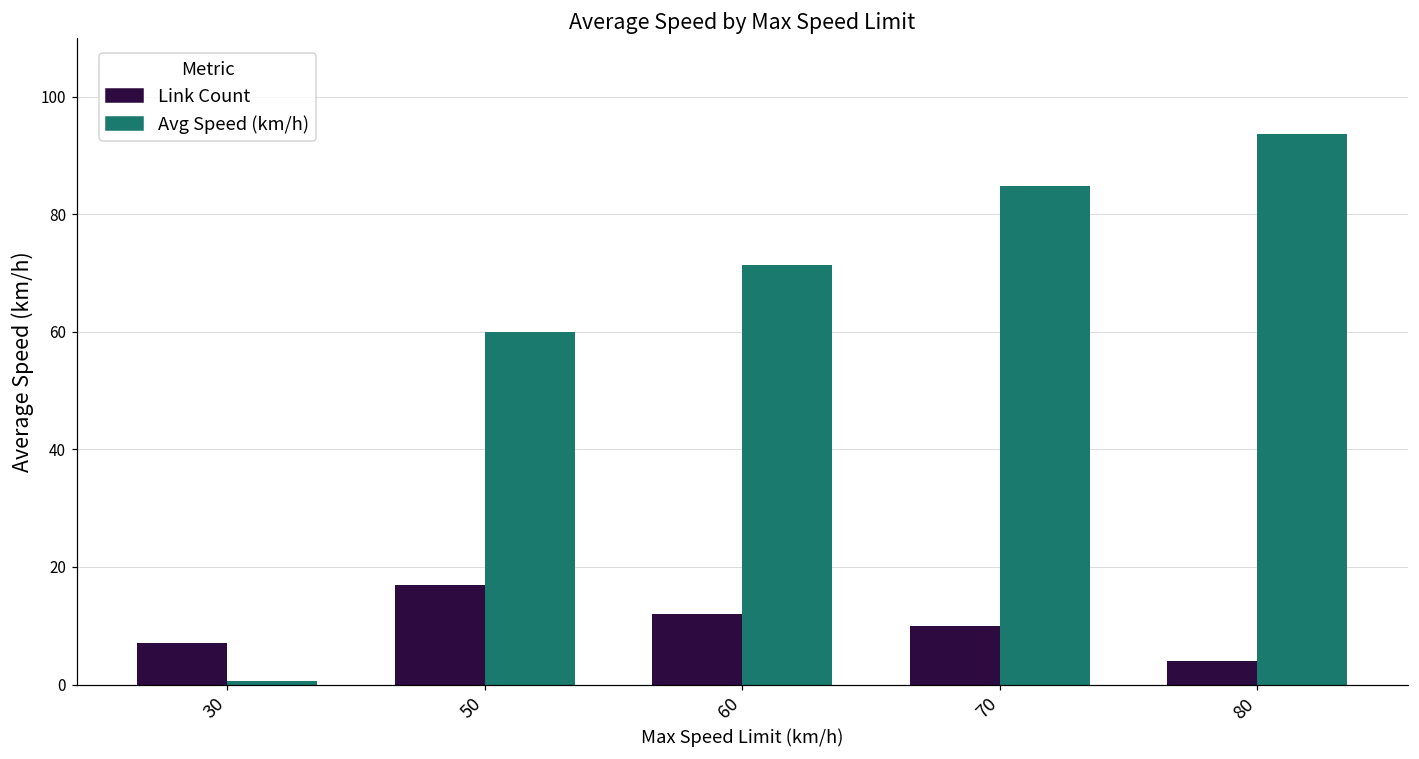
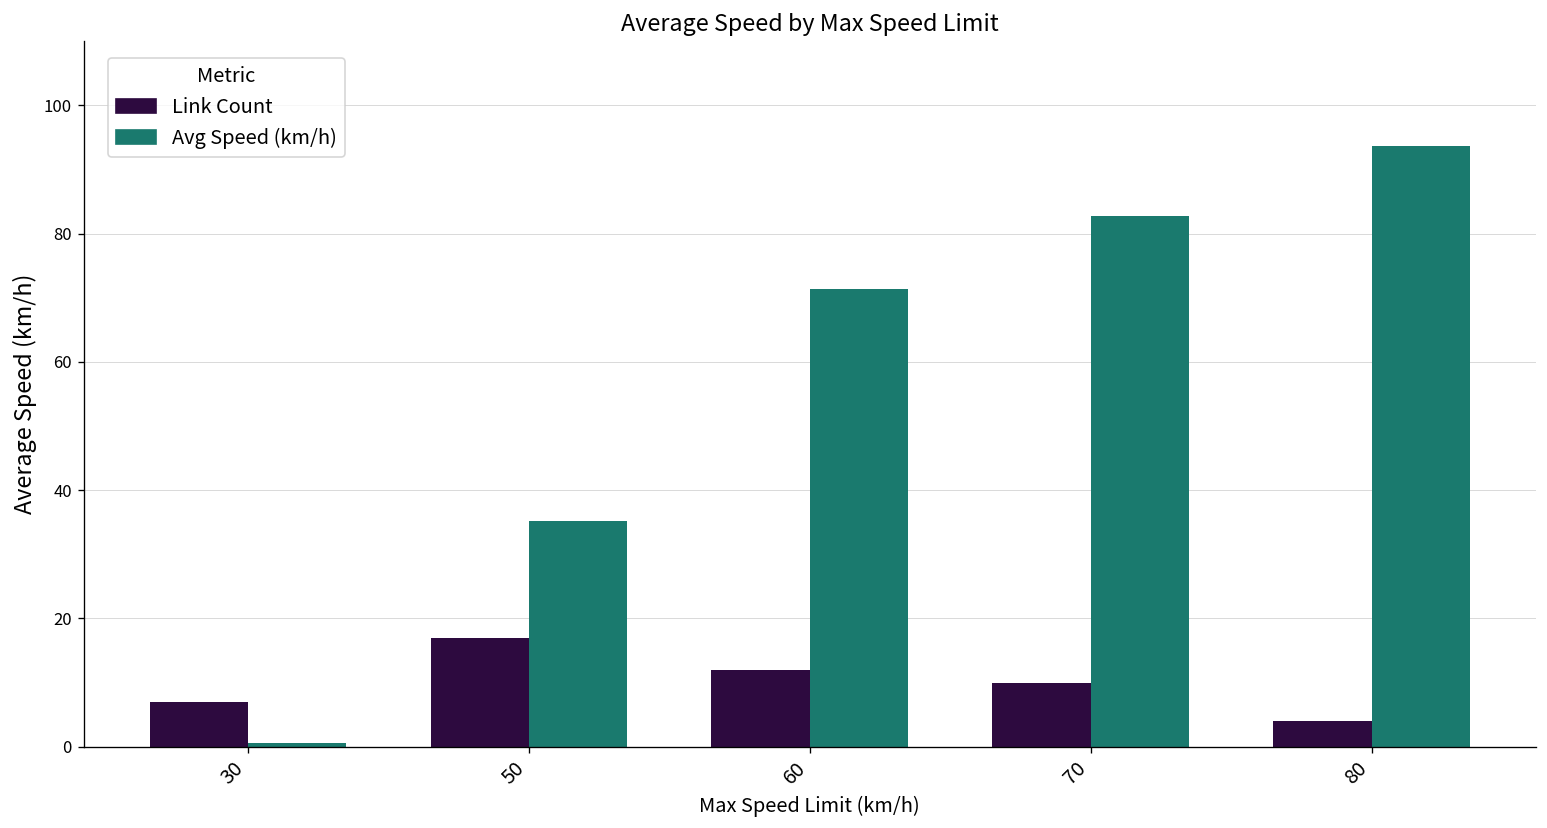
Avg Speed (km/h), 50: 60 -> 35
Avg Speed (km/h), 70: 85 -> 83
